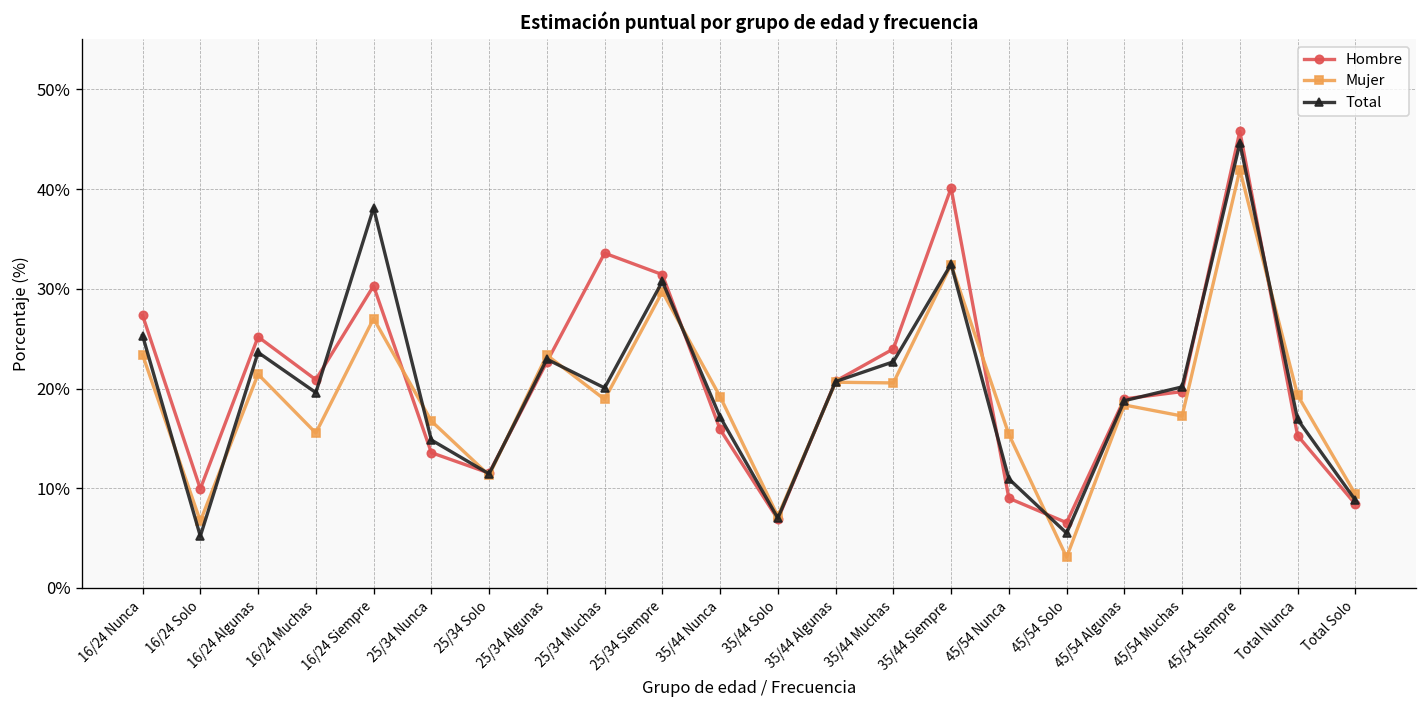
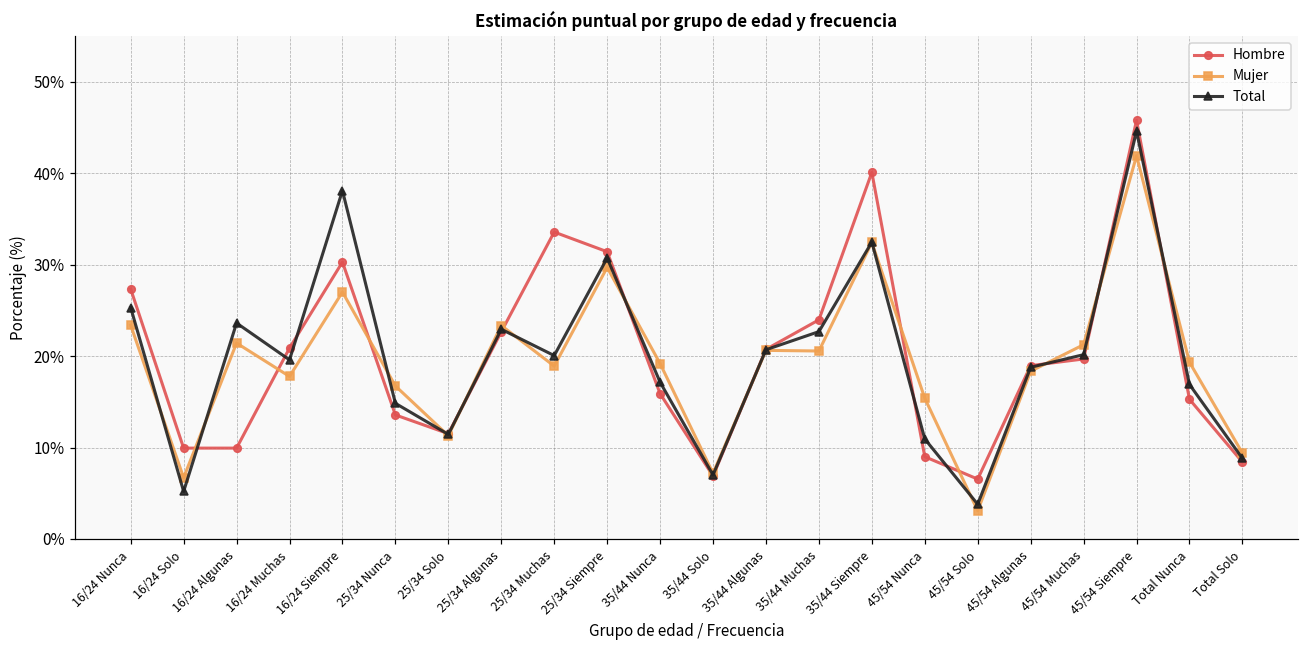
Hombre, 16/24 Algunas: 25% -> 10%
Mujer, 16/24 Muchas: 16% -> 18%
Total, 45/54 Solo: 6% -> 4%
Mujer, 45/54 Muchas: 17% -> 21%
